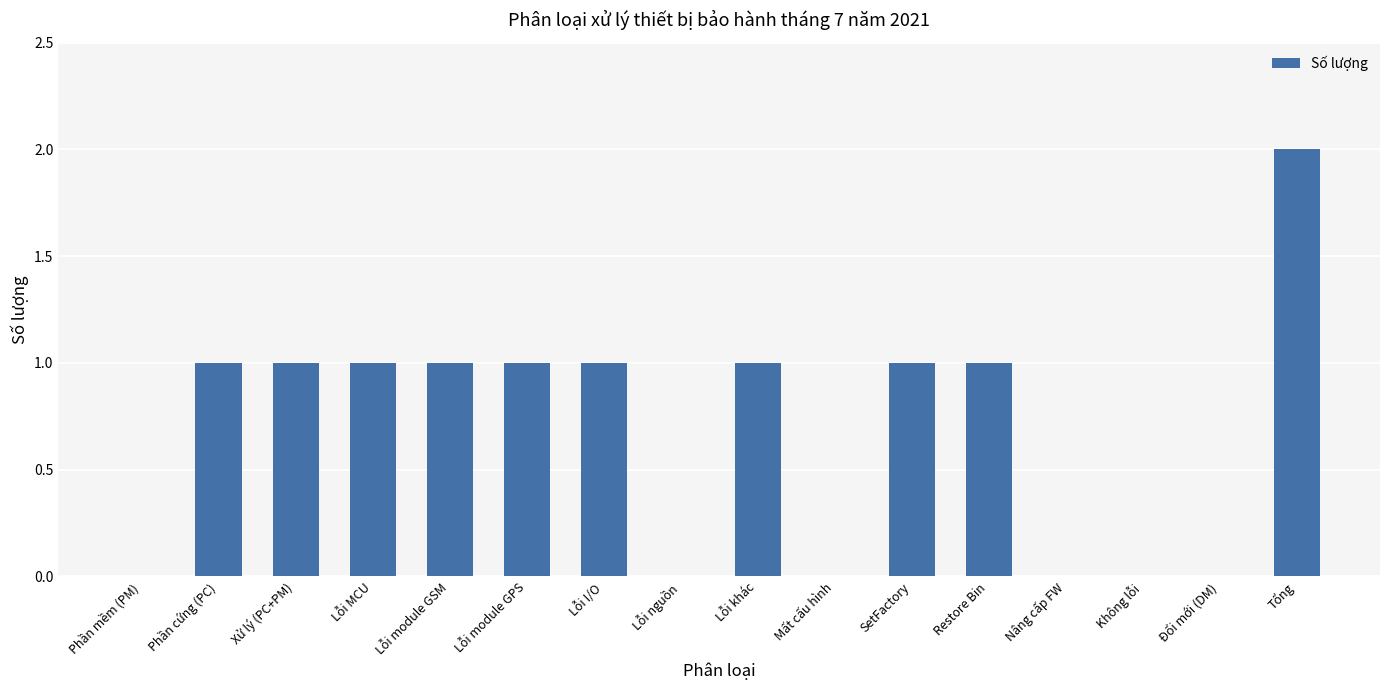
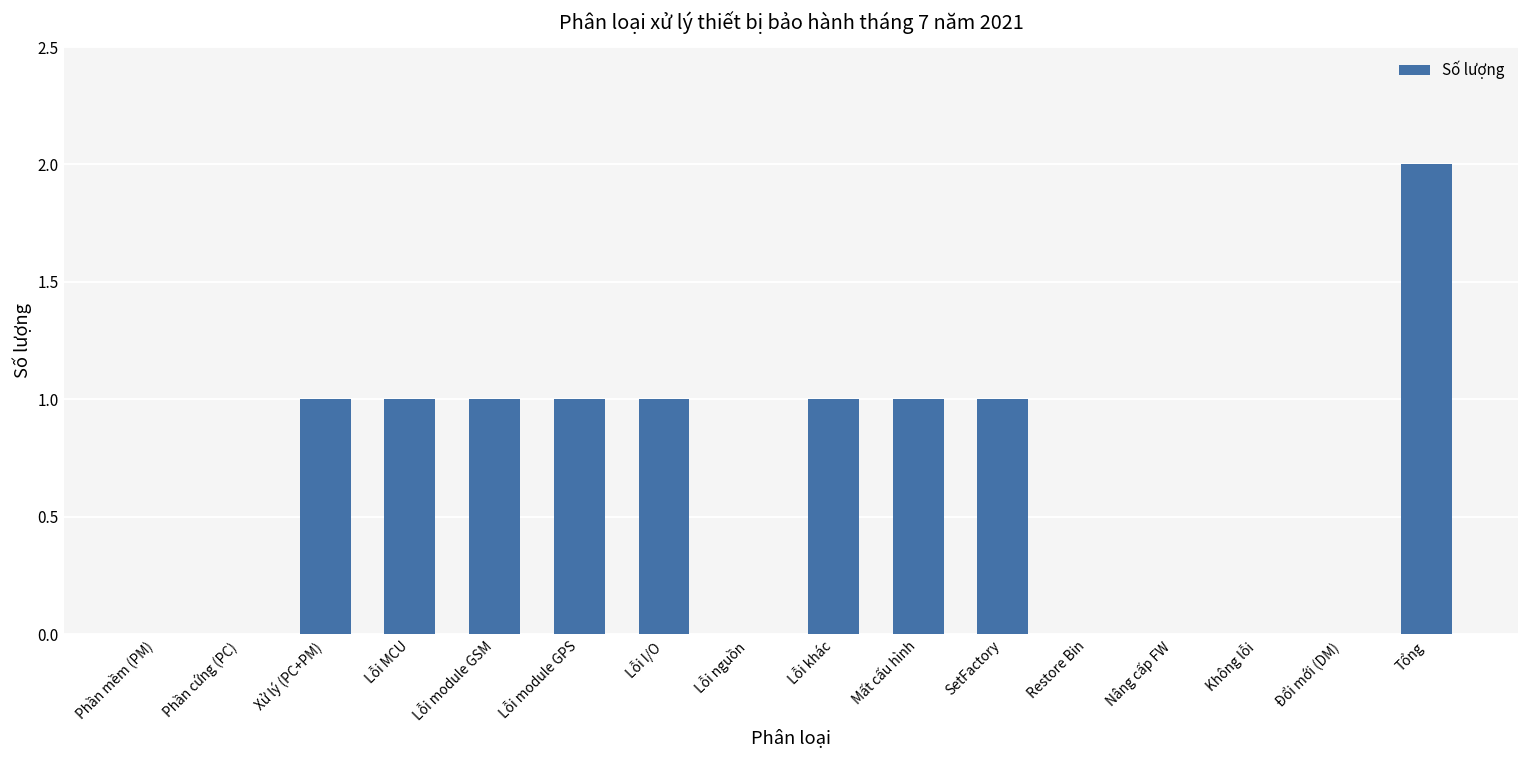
Phần cứng (PC): 1 -> 0
Mất cấu hình: 0 -> 1
Restore Bin: 1 -> 0
